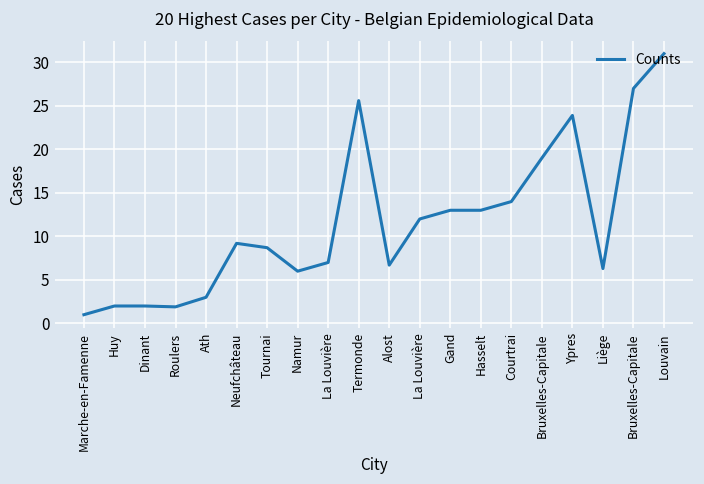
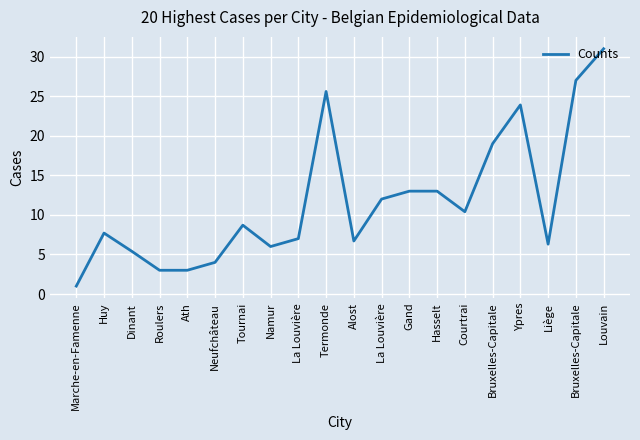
Huy: 2 -> 8
Dinant: 2 -> 5
Roulers: 2 -> 3
Neufchâteau: 9 -> 4
Courtrai: 14 -> 10
